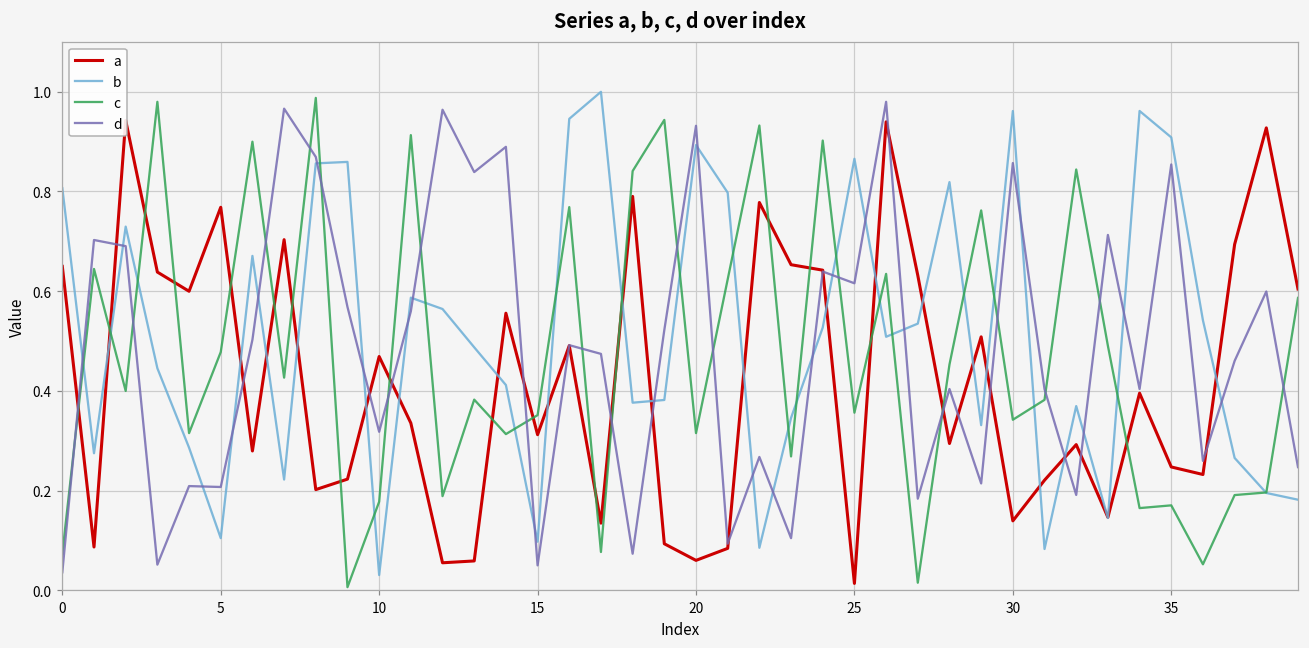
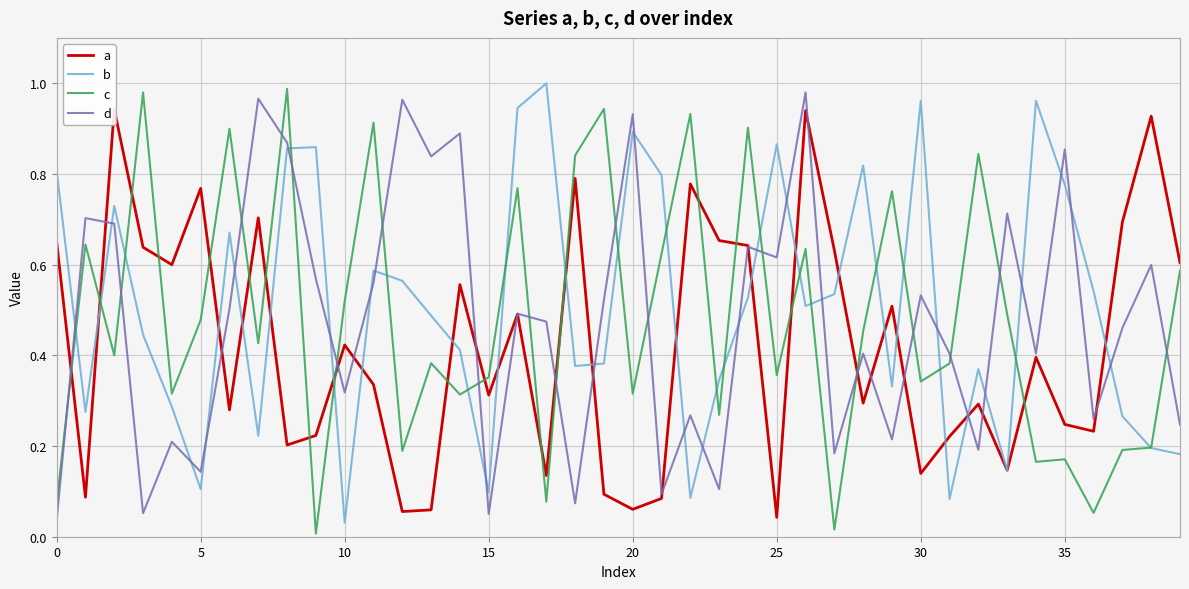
d, 5: 0.21 -> 0.14
a, 10: 0.47 -> 0.42
c, 10: 0.18 -> 0.52
a, 25: 0.01 -> 0.04
d, 30: 0.86 -> 0.53
b, 35: 0.91 -> 0.78
